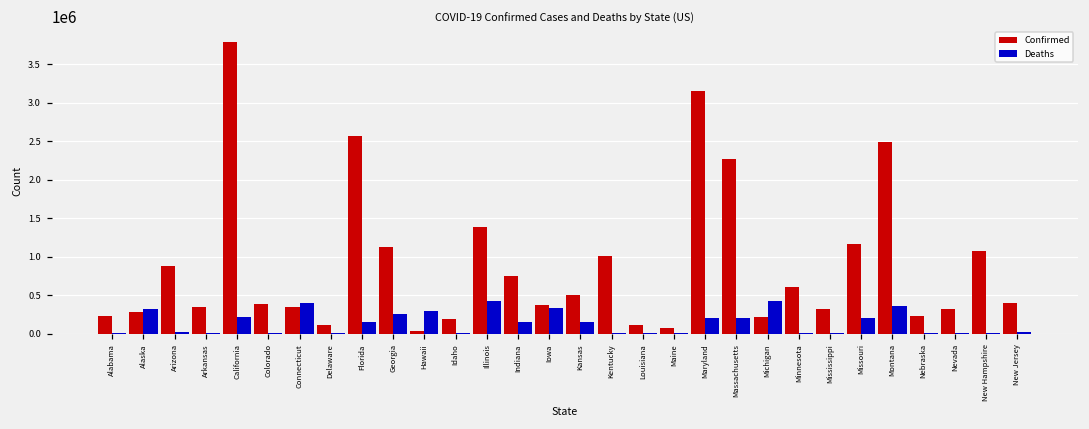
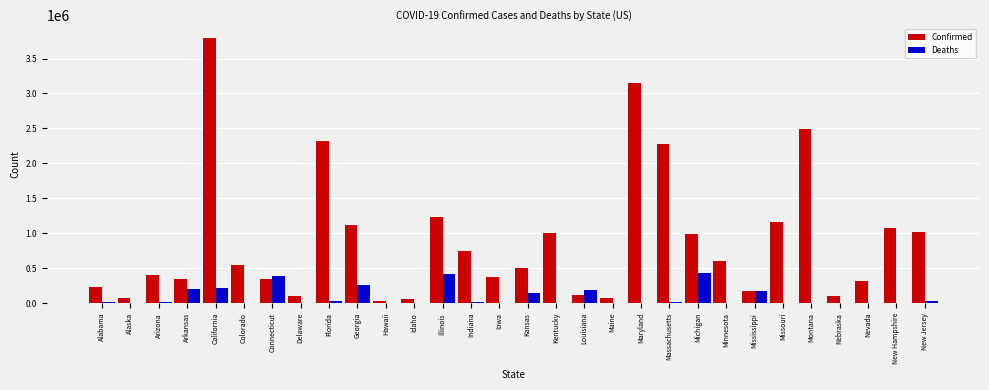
Confirmed, Alaska: 300000 -> 100000
Deaths, Alaska: 300000 -> 0
Confirmed, Arizona: 900000 -> 400000
Deaths, Arkansas: 0 -> 200000
Confirmed, Colorado: 400000 -> 500000
Confirmed, Florida: 2600000 -> 2300000
Deaths, Florida: 200000 -> 0
Deaths, Hawaii: 300000 -> 0
Confirmed, Idaho: 200000 -> 100000
Confirmed, Illinois: 1400000 -> 1200000
Deaths, Indiana: 200000 -> 0
Deaths, Iowa: 300000 -> 0
Deaths, Louisiana: 0 -> 200000
Deaths, Maryland: 200000 -> 0
Deaths, Massachusetts: 200000 -> 0
Confirmed, Michigan: 200000 -> 1000000
Confirmed, Mississippi: 300000 -> 200000
Deaths, Mississippi: 0 -> 200000
Deaths, Missouri: 200000 -> 0
Deaths, Montana: 400000 -> 0
Confirmed, Nebraska: 200000 -> 100000
Confirmed, New Jersey: 400000 -> 1000000
